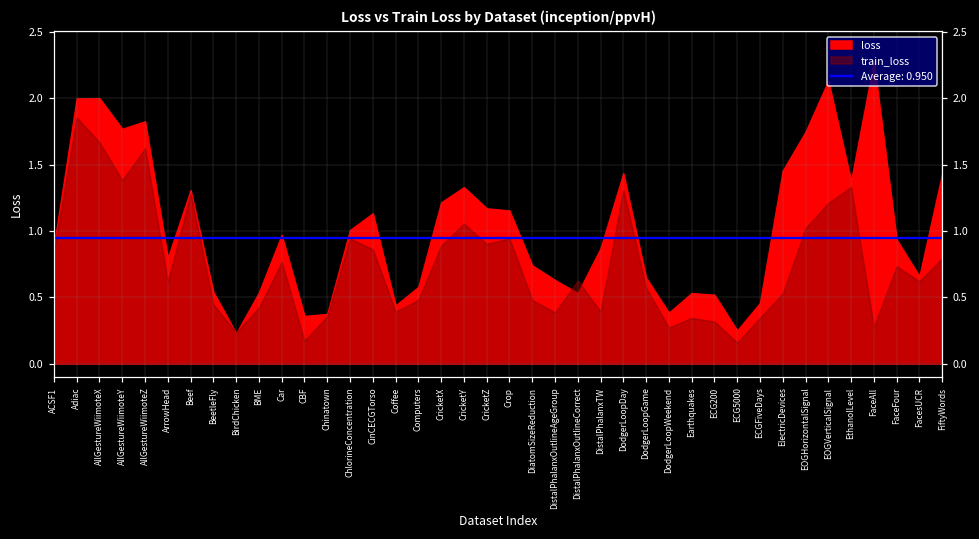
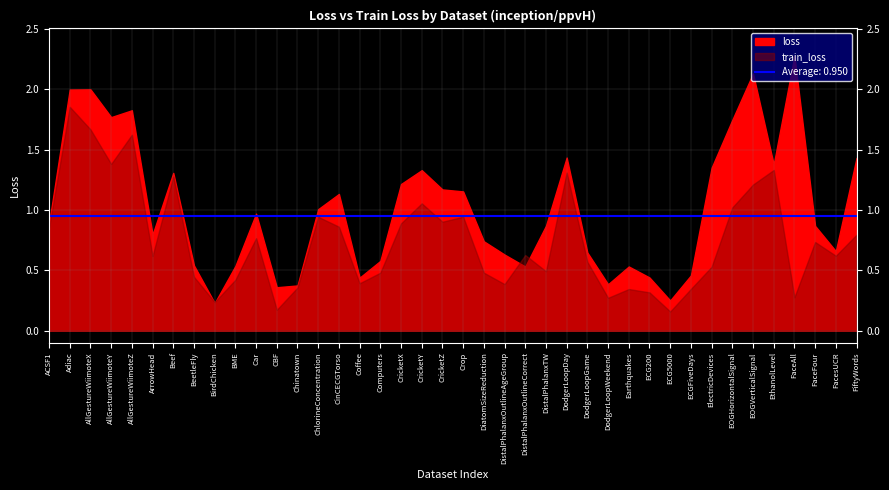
train_loss, DistalPhalanxTW: 0.39 -> 0.49
loss, ECG200: 0.52 -> 0.44
loss, ElectricDevices: 1.45 -> 1.35
loss, FaceFour: 0.93 -> 0.87
